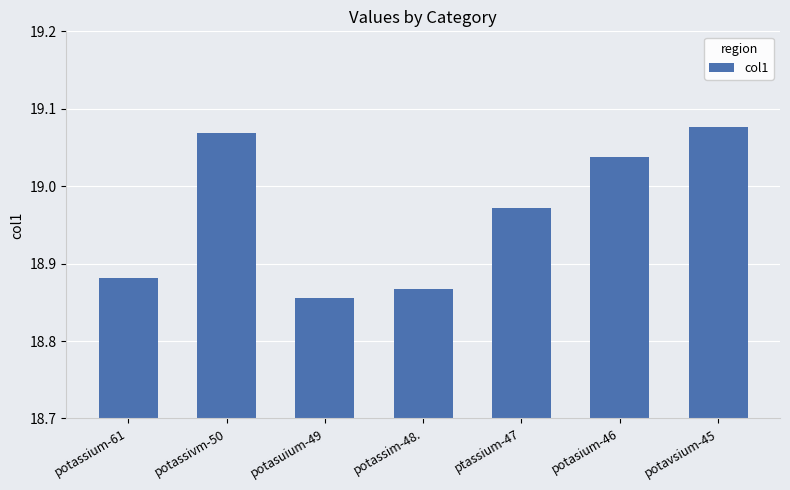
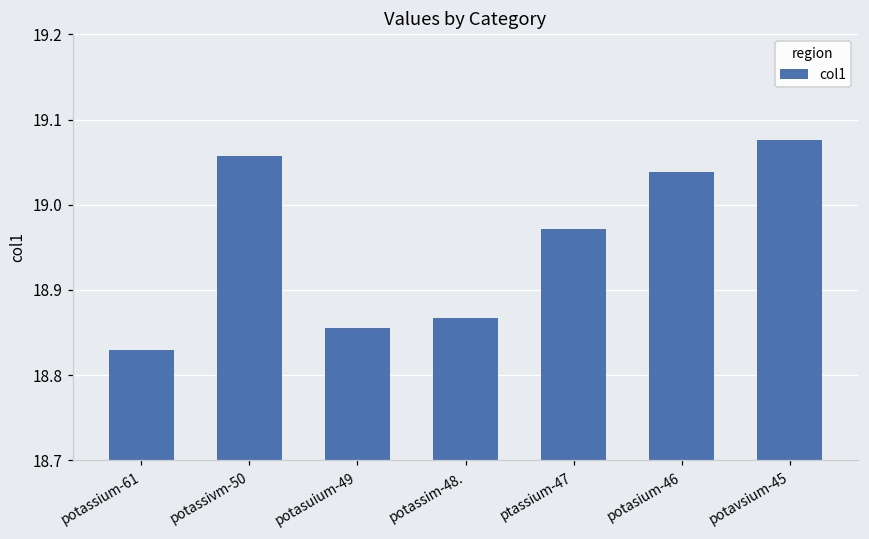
potassium-61: 18.88 -> 18.83
potassivm-50: 19.07 -> 19.06
